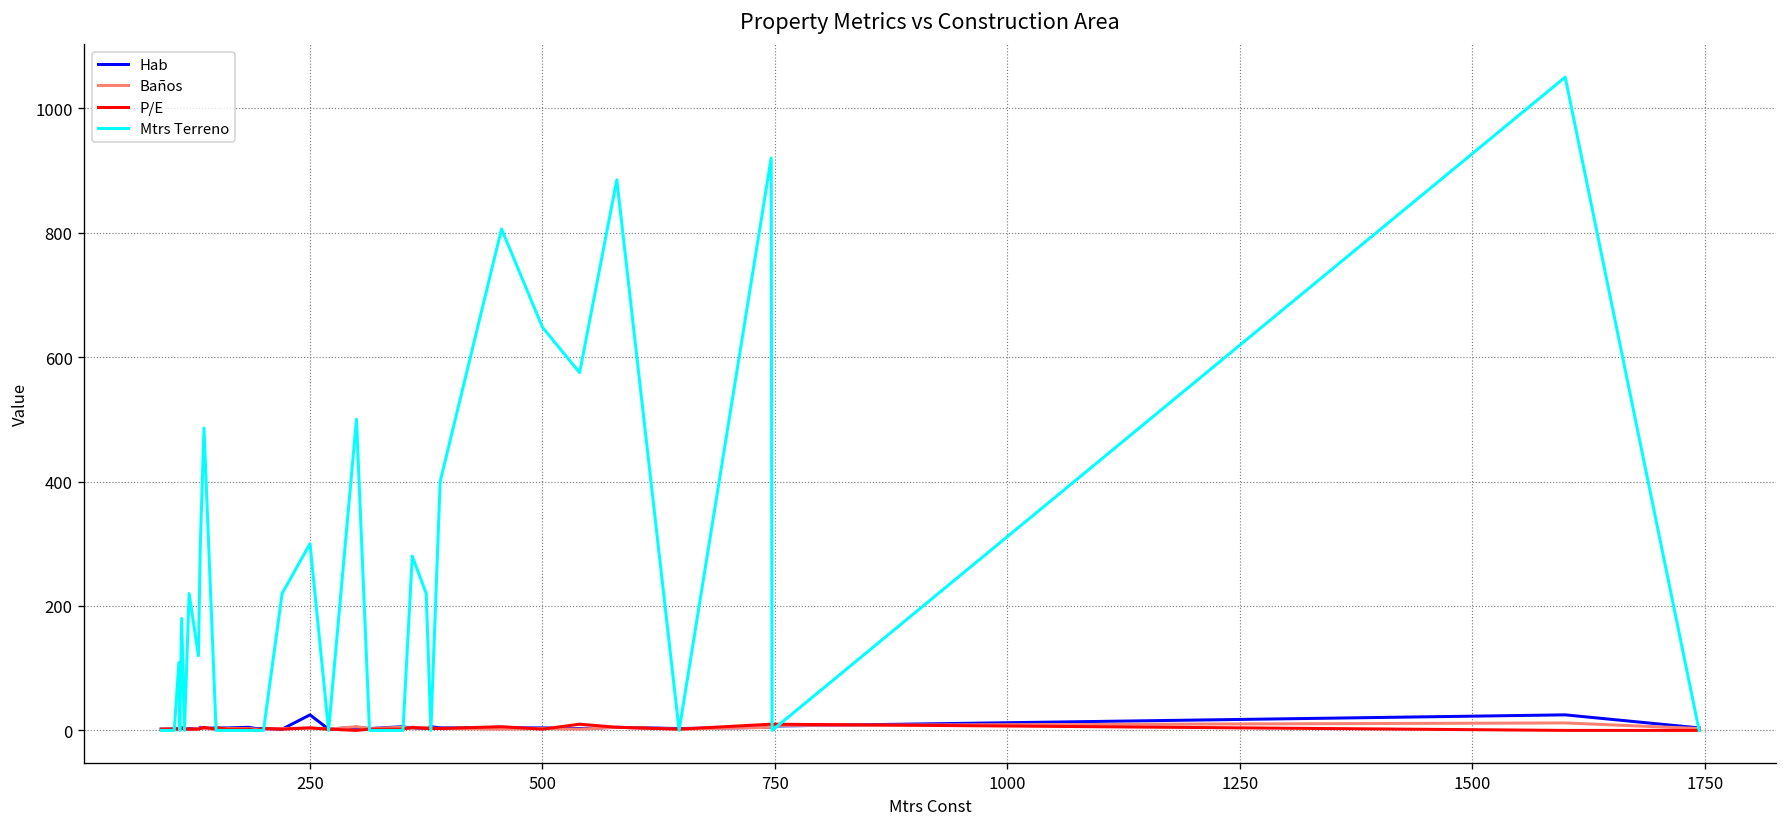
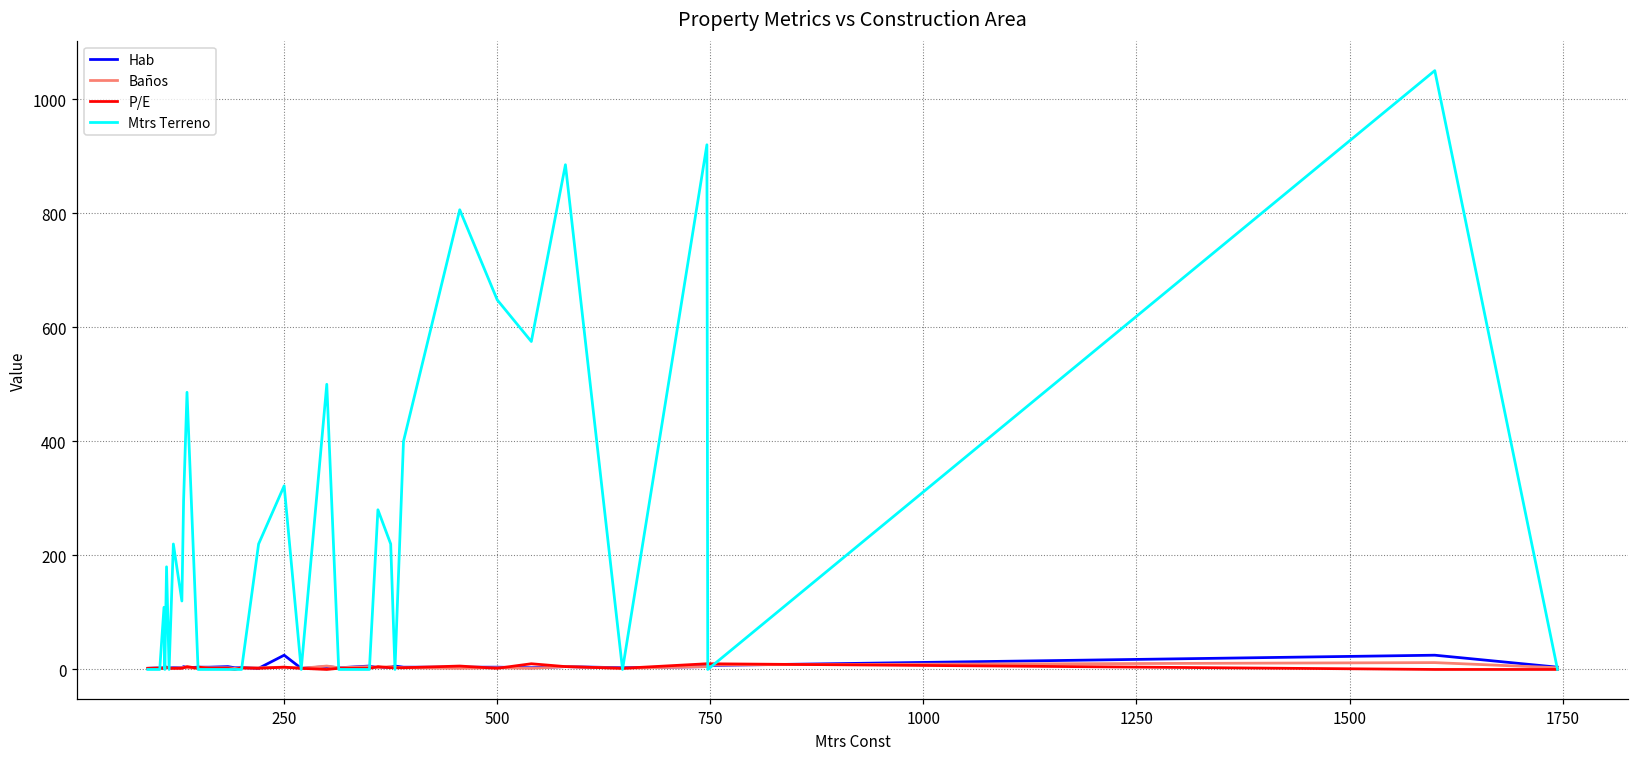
Mtrs Terreno, 250: 300 -> 320
